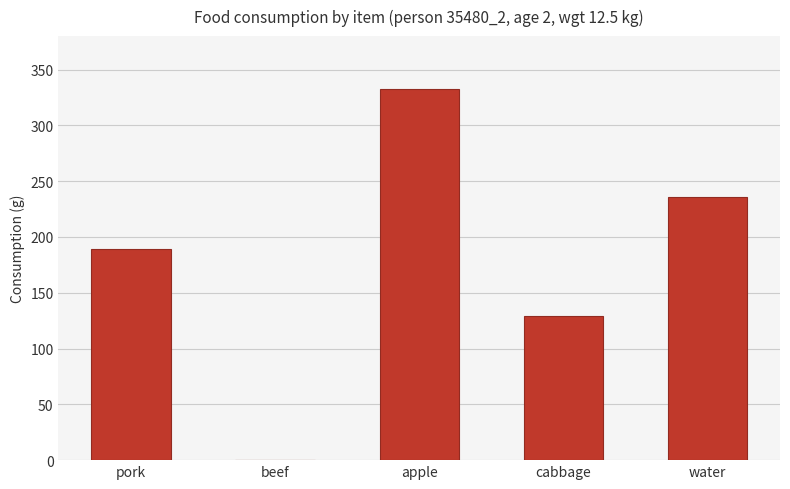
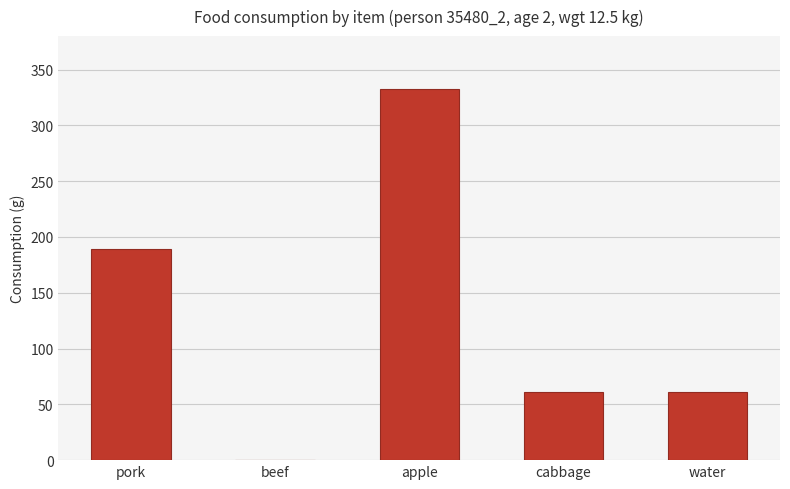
cabbage: 129 -> 61
water: 236 -> 61
